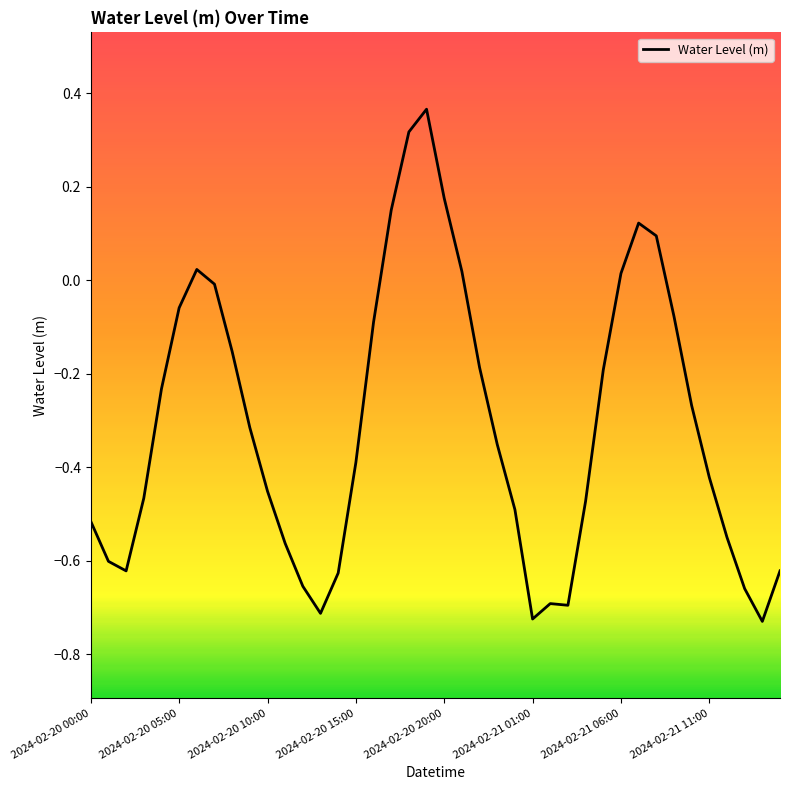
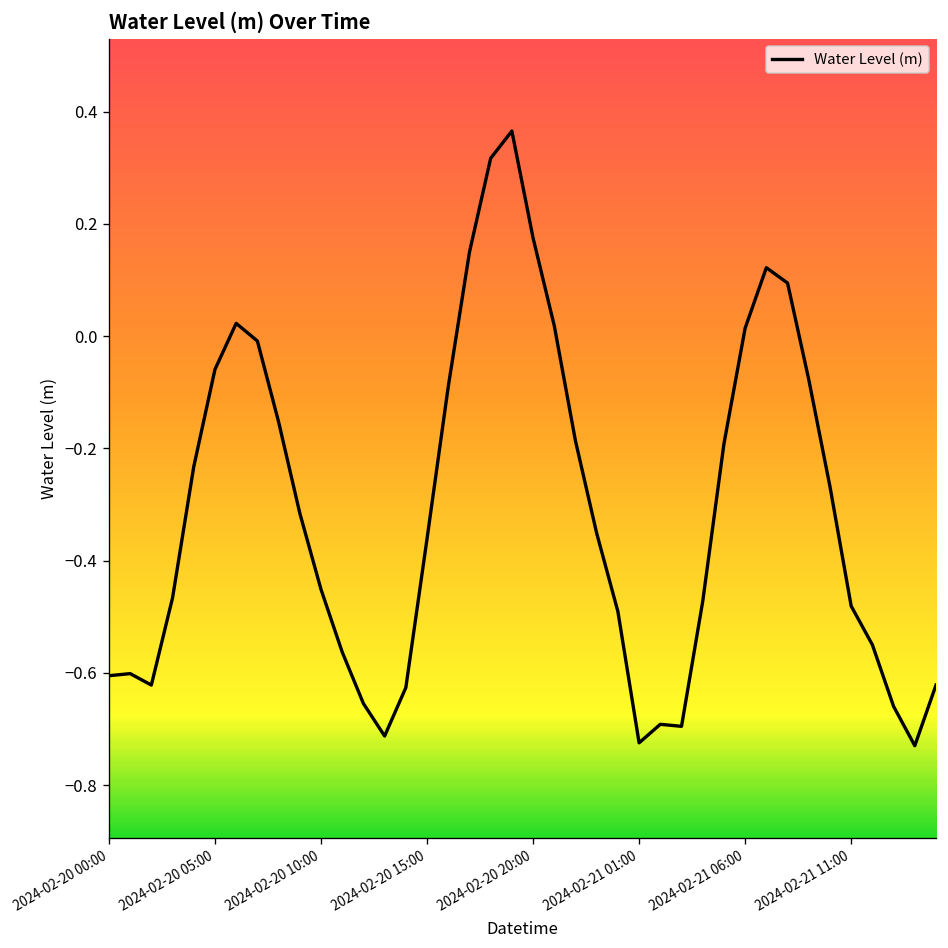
2024-02-20 00:00: -0.52 -> -0.61
2024-02-20 15:00: -0.39 -> -0.36
2024-02-21 11:00: -0.42 -> -0.48
